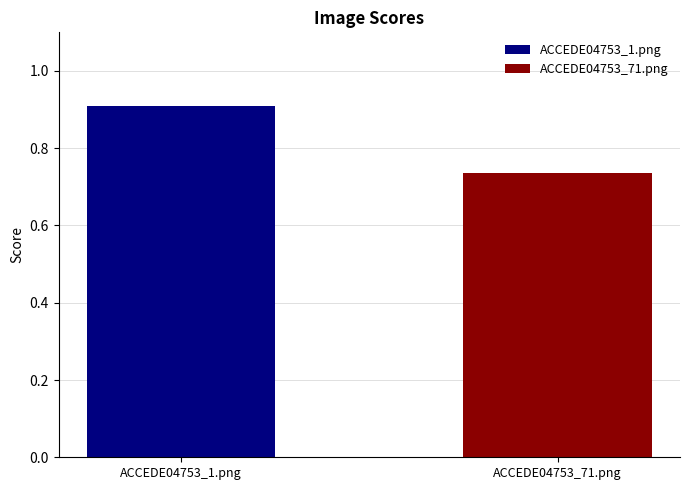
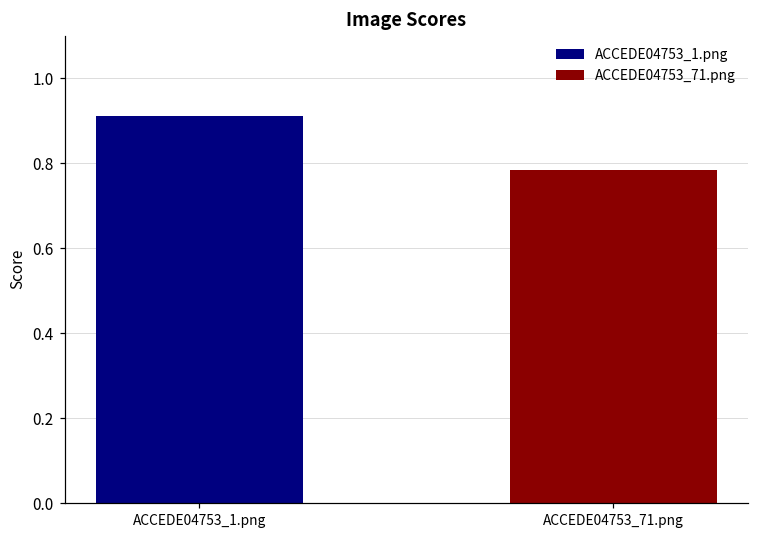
ACCEDE04753_71.png: 0.74 -> 0.78
